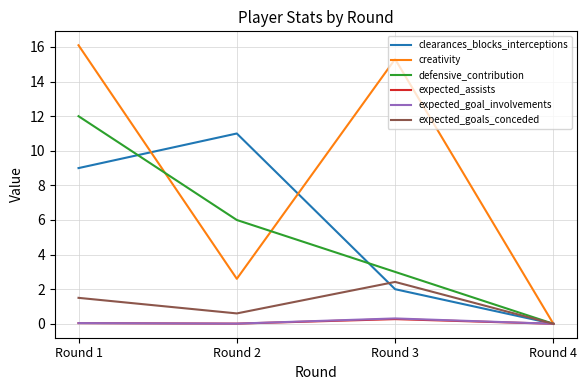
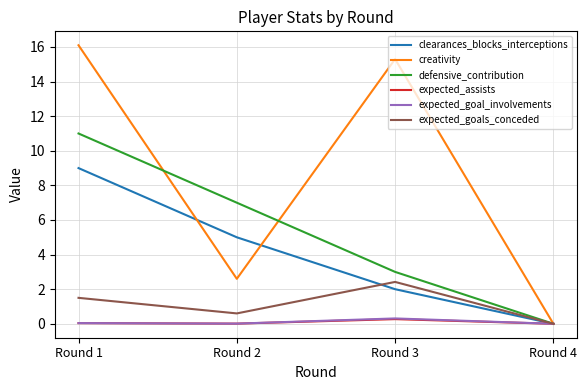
defensive_contribution, Round 1: 12 -> 11
clearances_blocks_interceptions, Round 2: 11 -> 5
defensive_contribution, Round 2: 6 -> 7
